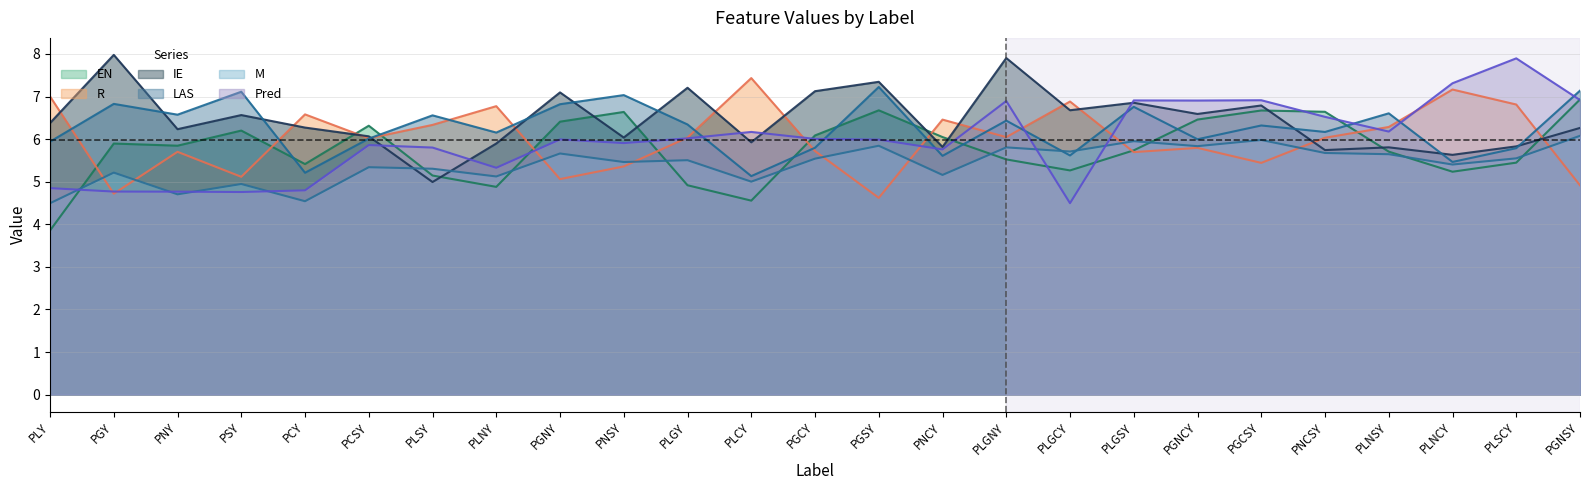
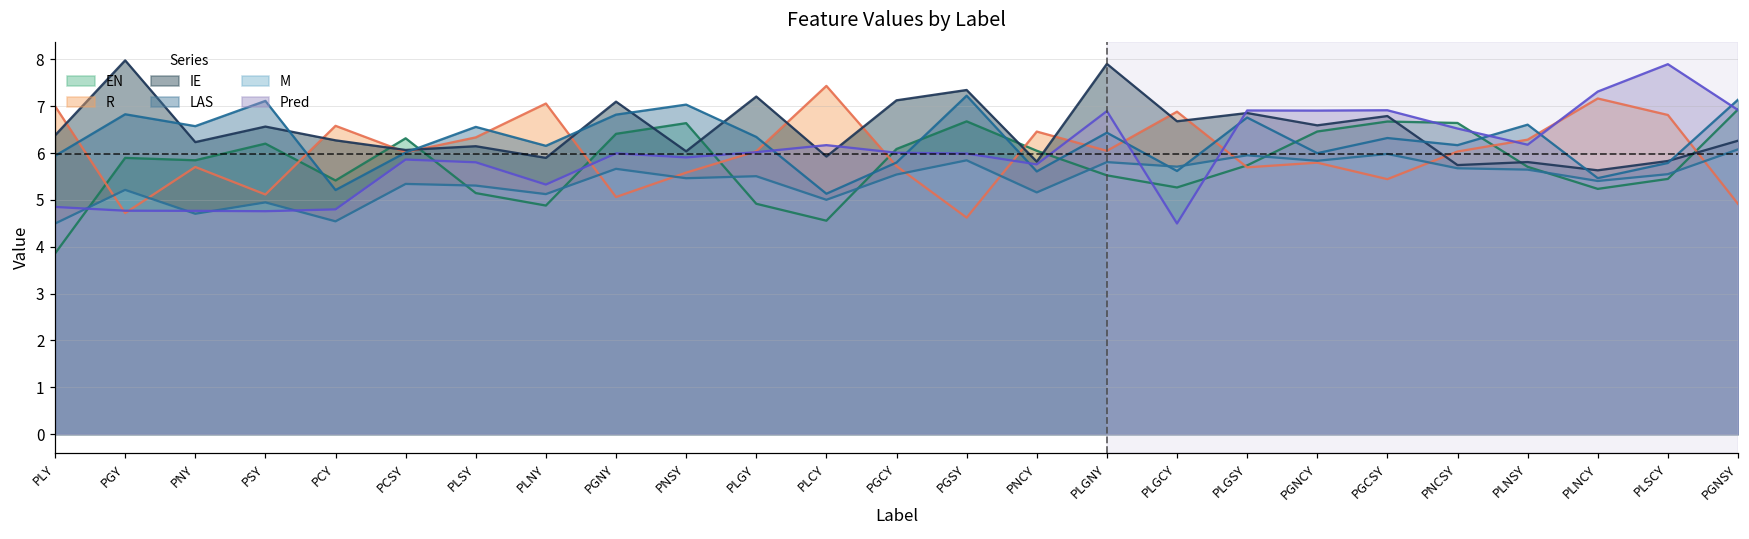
IE, PLSY: 5.0 -> 6.1
R, PLNY: 6.8 -> 7.1
R, PNSY: 5.4 -> 5.6
